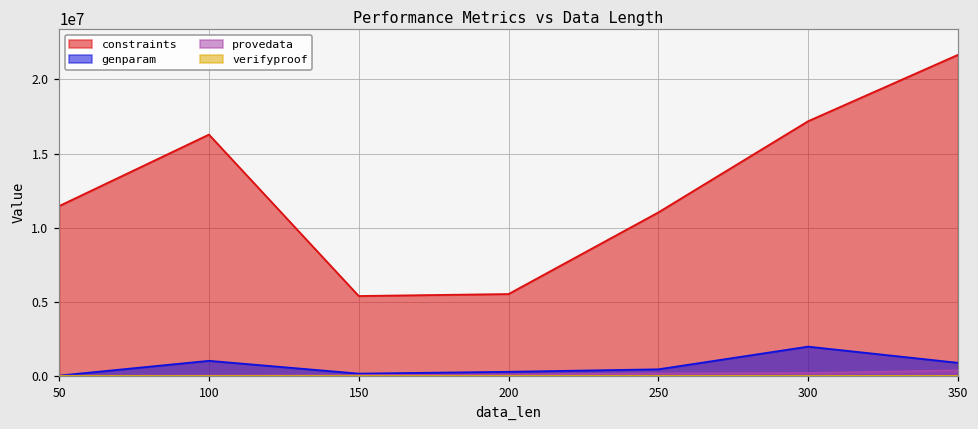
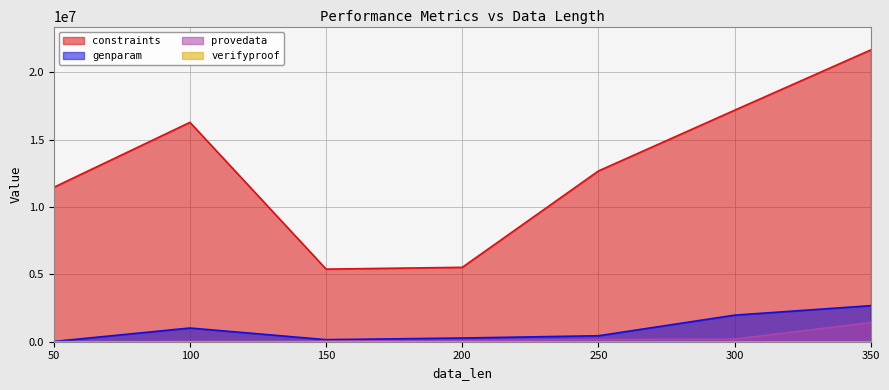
constraints, 250: 11000000 -> 12700000
genparam, 350: 900000 -> 2700000
provedata, 350: 400000 -> 1400000
